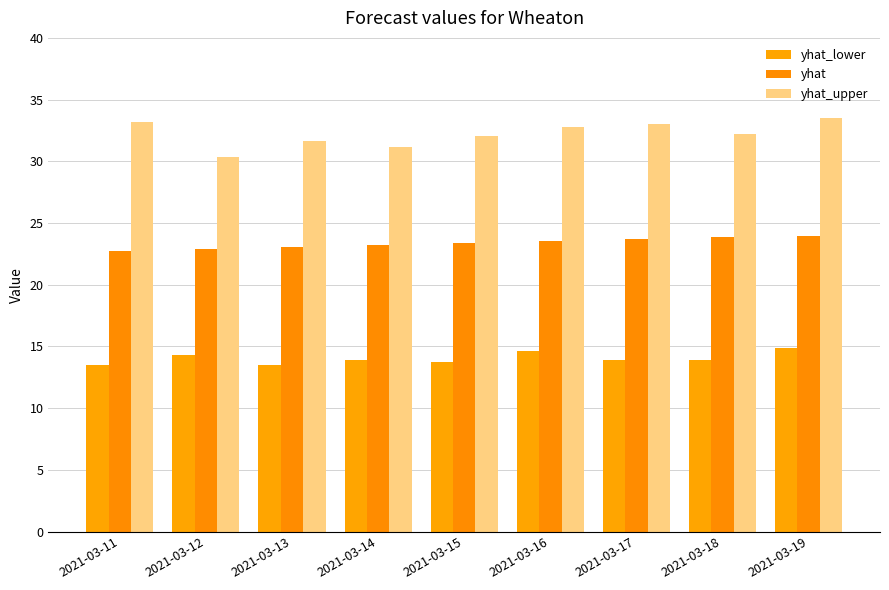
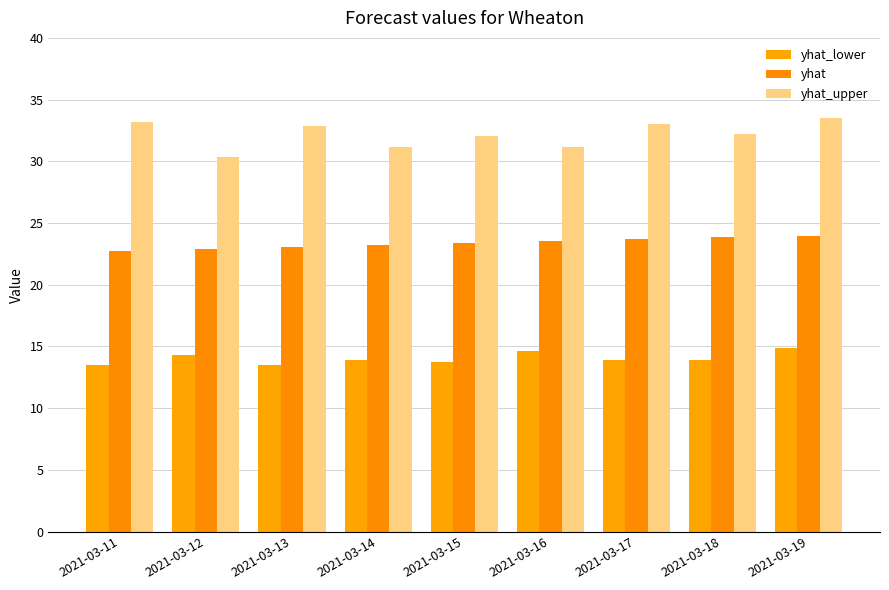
yhat_upper, 2021-03-13: 31.6 -> 32.8
yhat_upper, 2021-03-16: 32.8 -> 31.2
